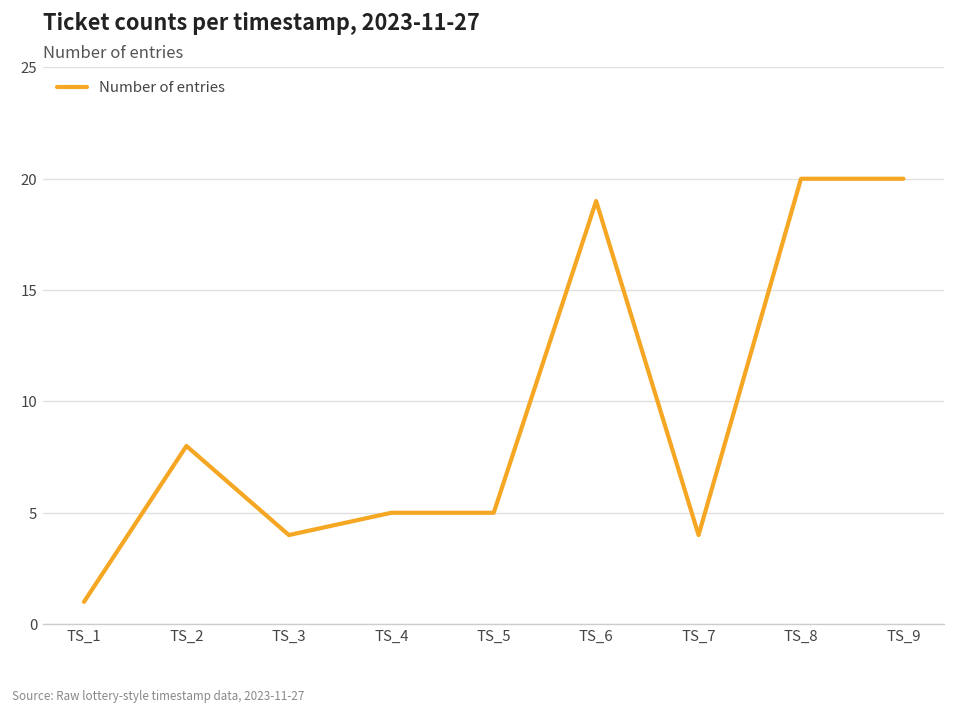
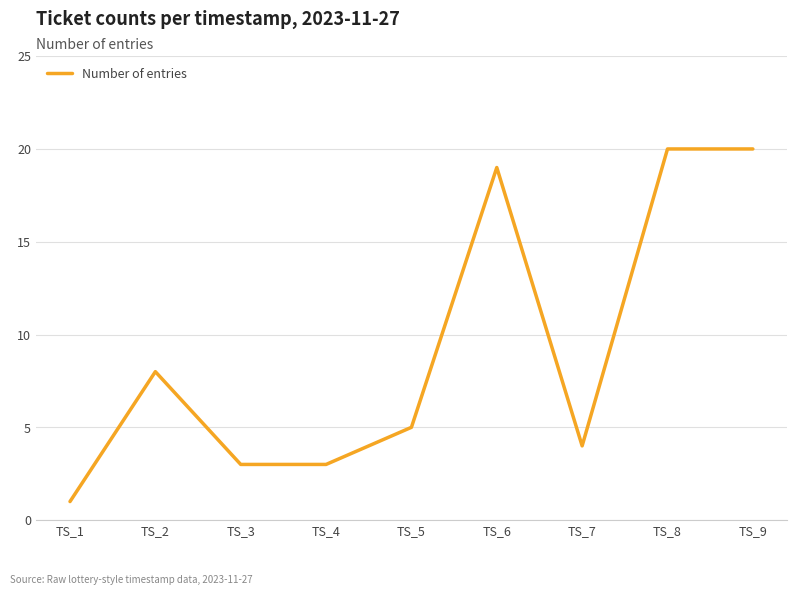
TS_3: 4 -> 3
TS_4: 5 -> 3
